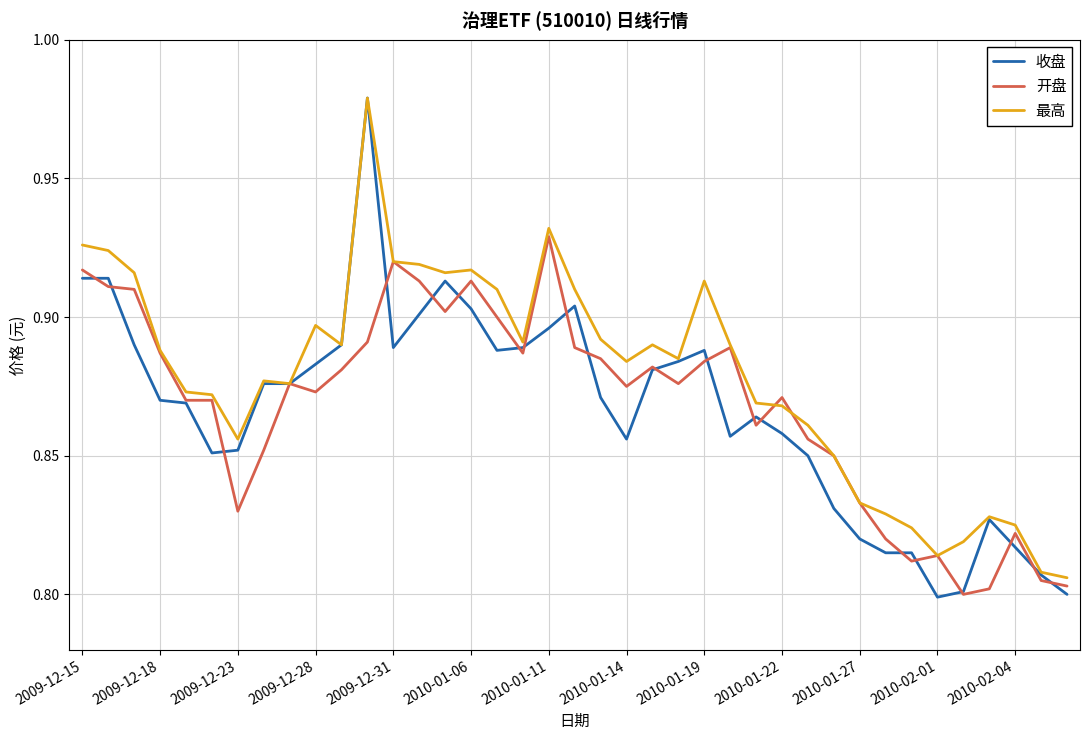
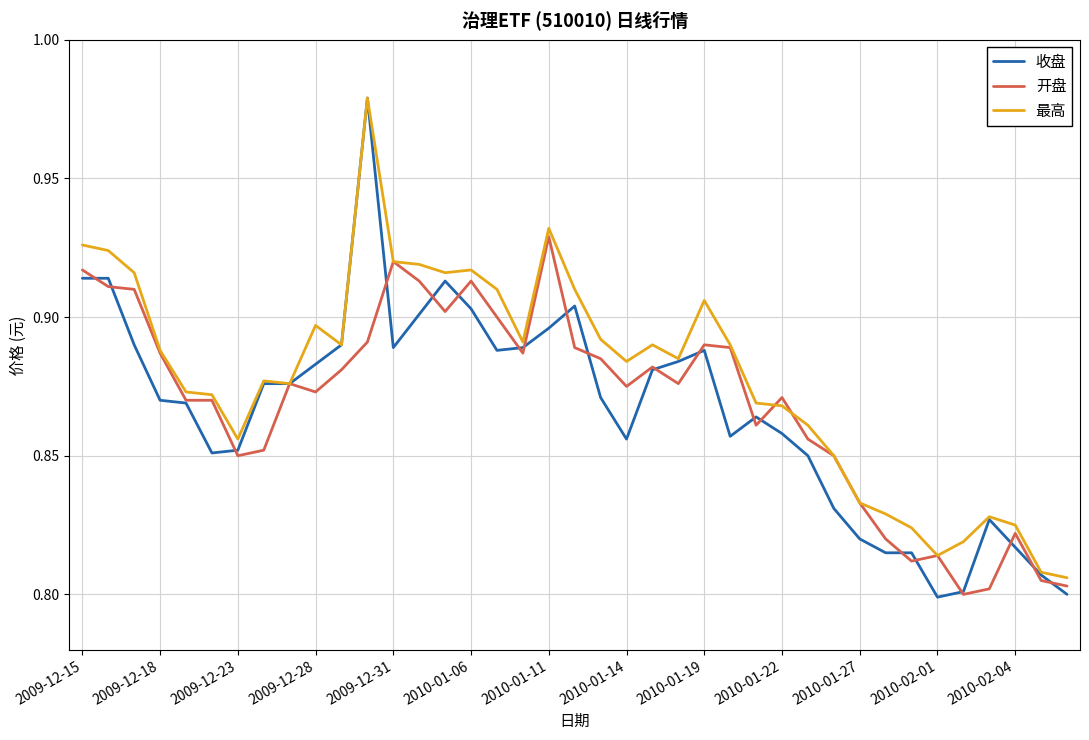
开盘, 2009-12-23: 0.83 -> 0.85
开盘, 2010-01-19: 0.884 -> 0.890
最高, 2010-01-19: 0.913 -> 0.906
